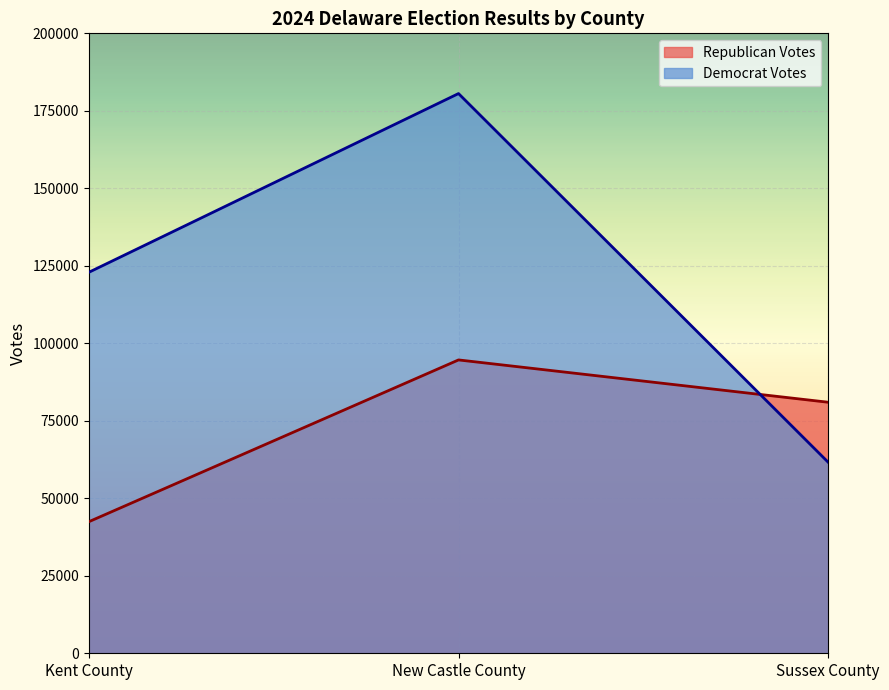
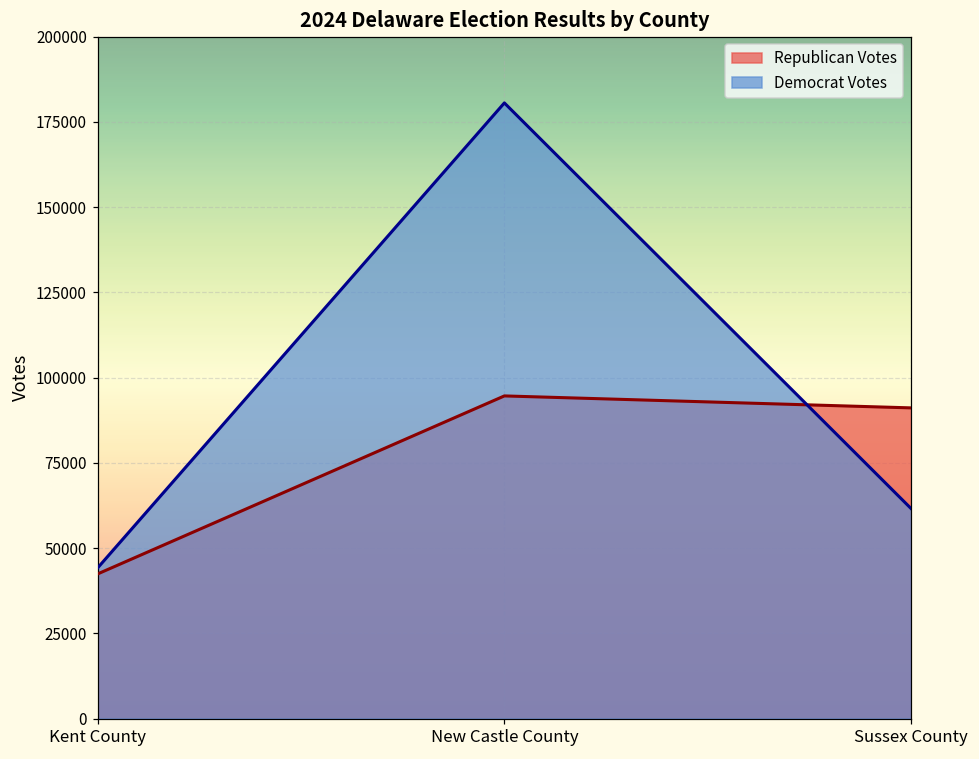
Democrat Votes, Kent County: 123000 -> 44000
Republican Votes, Sussex County: 81000 -> 91000
